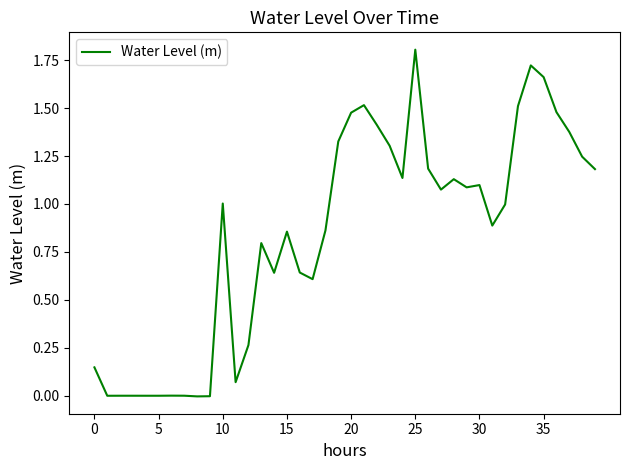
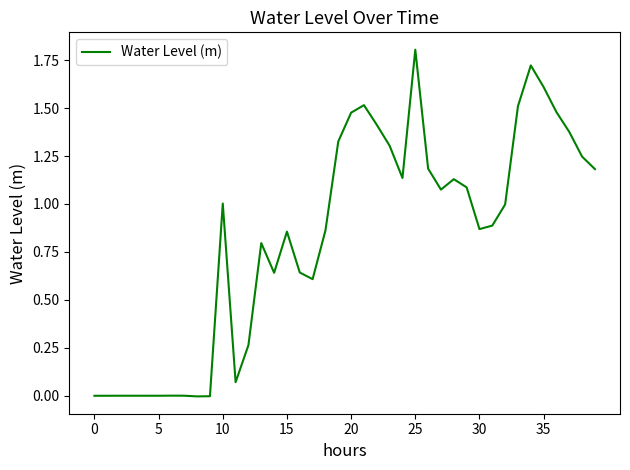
0: 0.15 -> 0.00
30: 1.10 -> 0.87
35: 1.66 -> 1.61
